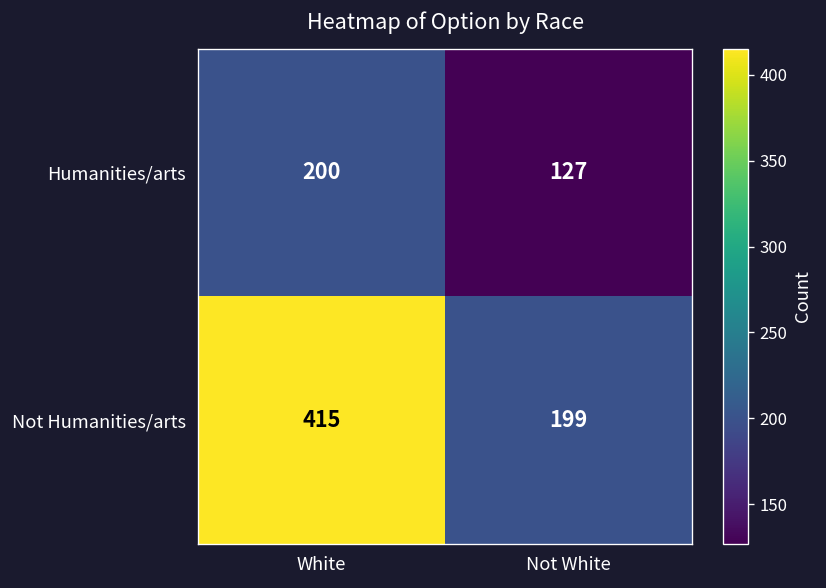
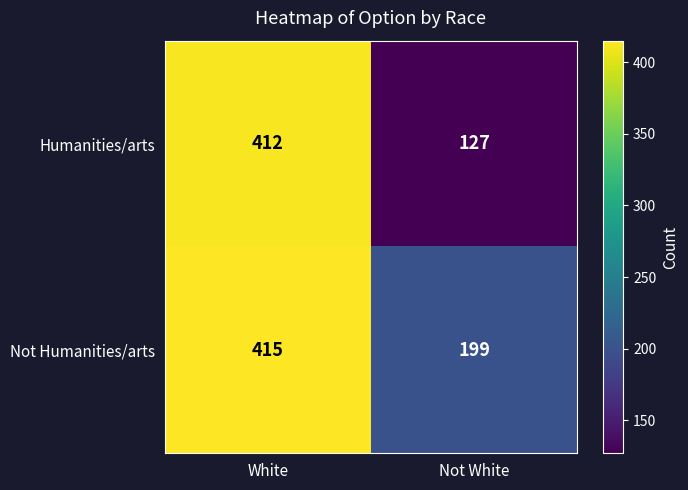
Humanities/arts, White: 200 -> 412
